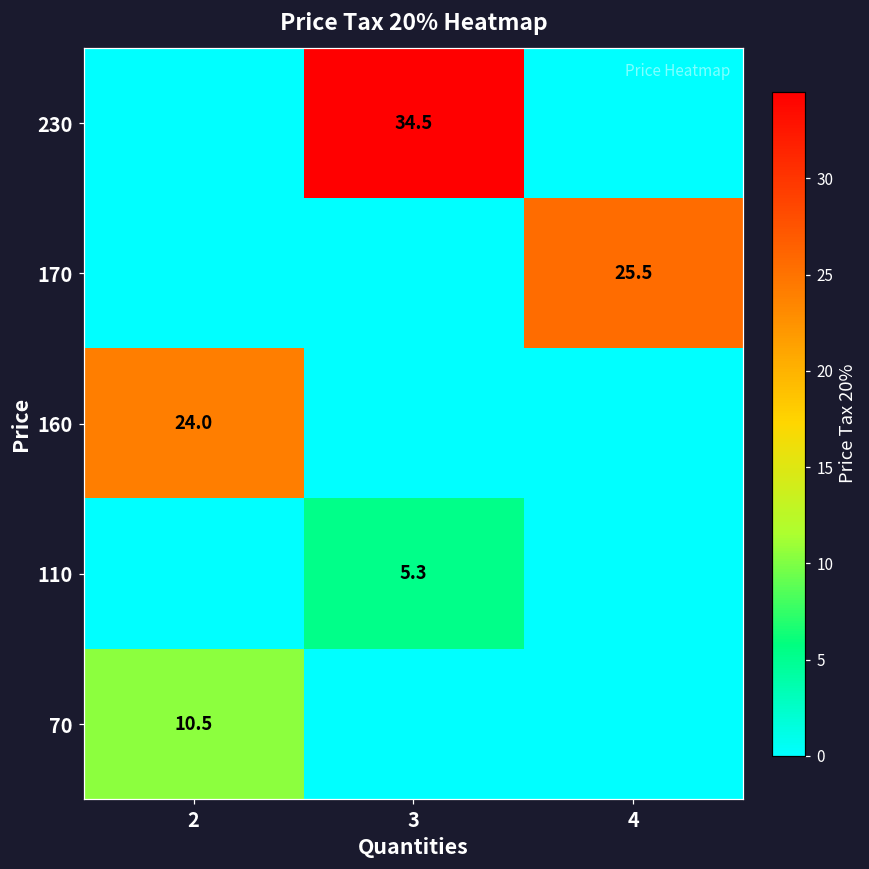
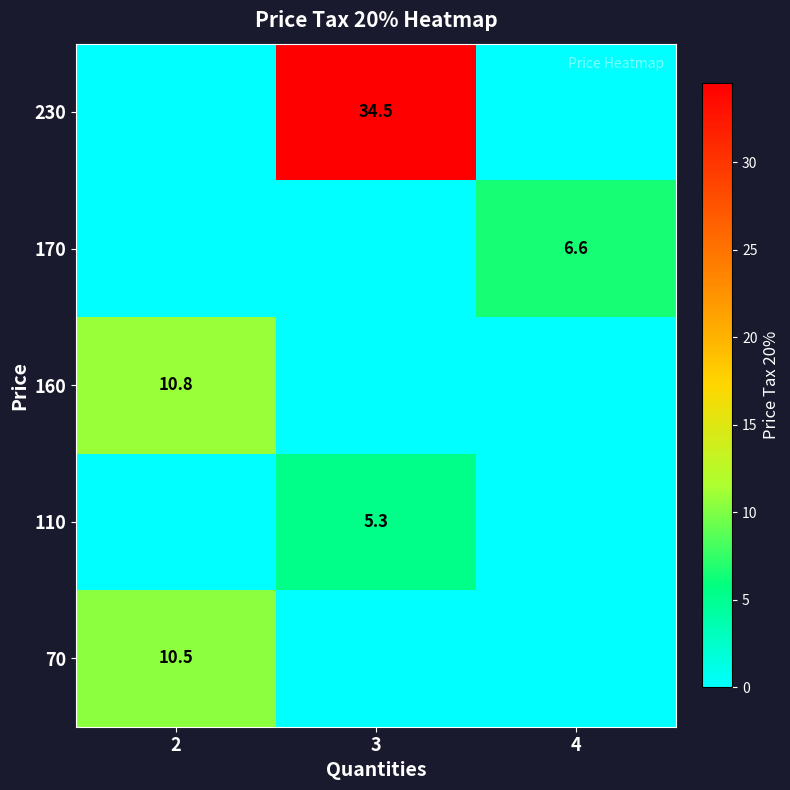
170, 4: 25.5 -> 6.6
160, 2: 24.0 -> 10.8
